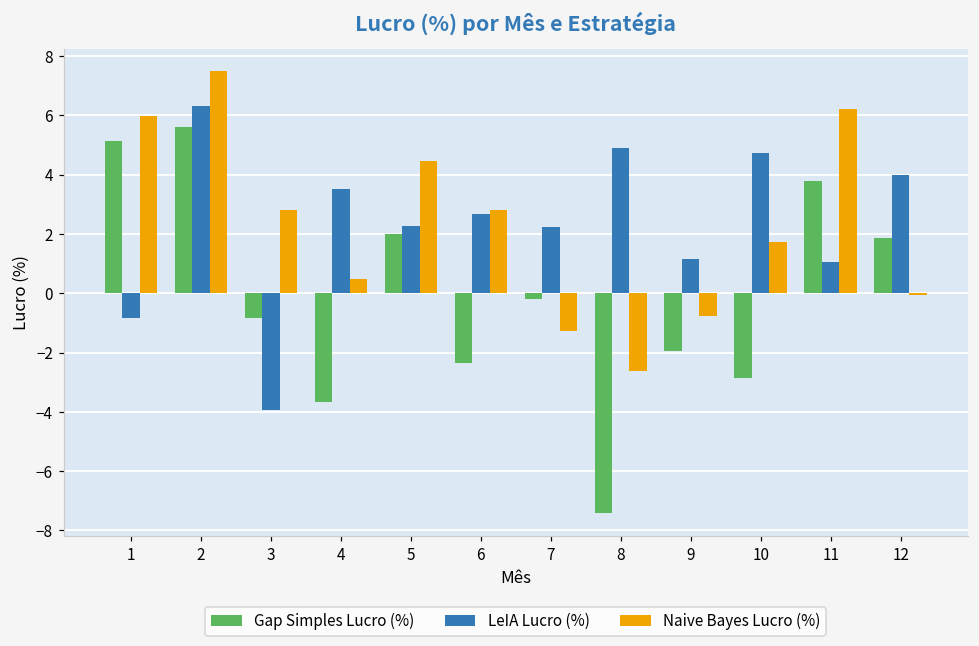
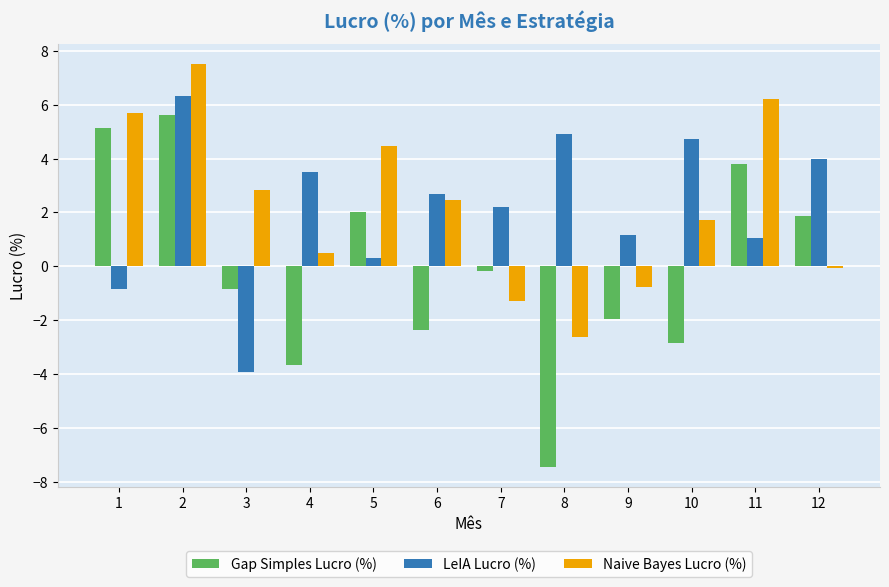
Naive Bayes Lucro (%), 1: 6.0 -> 5.7
LeIA Lucro (%), 5: 2.3 -> 0.3
Naive Bayes Lucro (%), 6: 2.8 -> 2.5
